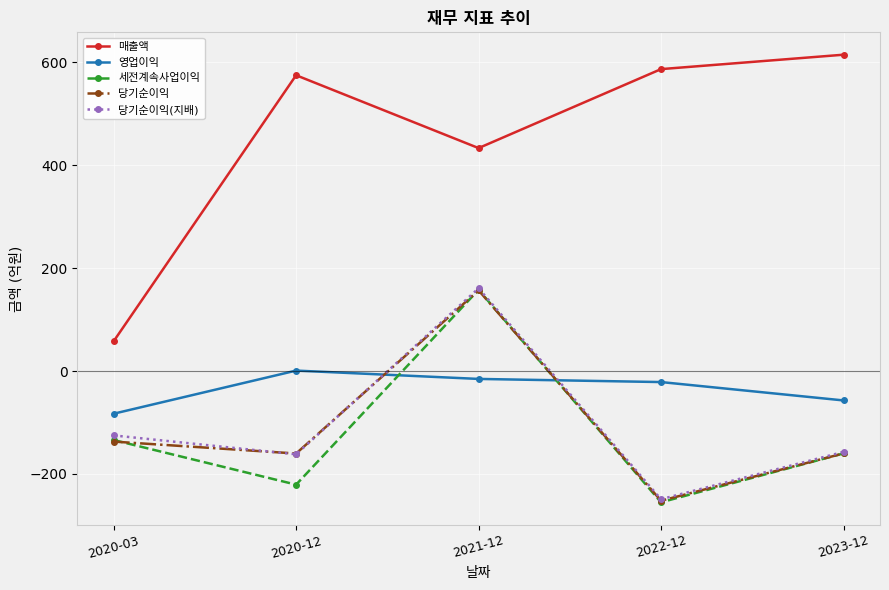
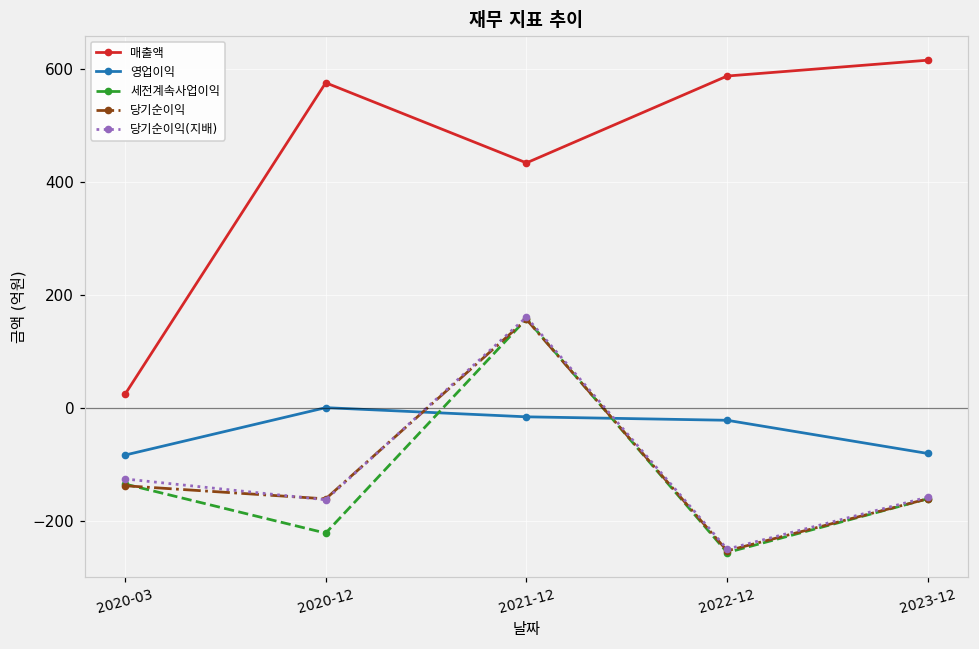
매출액, 2020-03: 60 -> 20
영업이익, 2023-12: -60 -> -80
